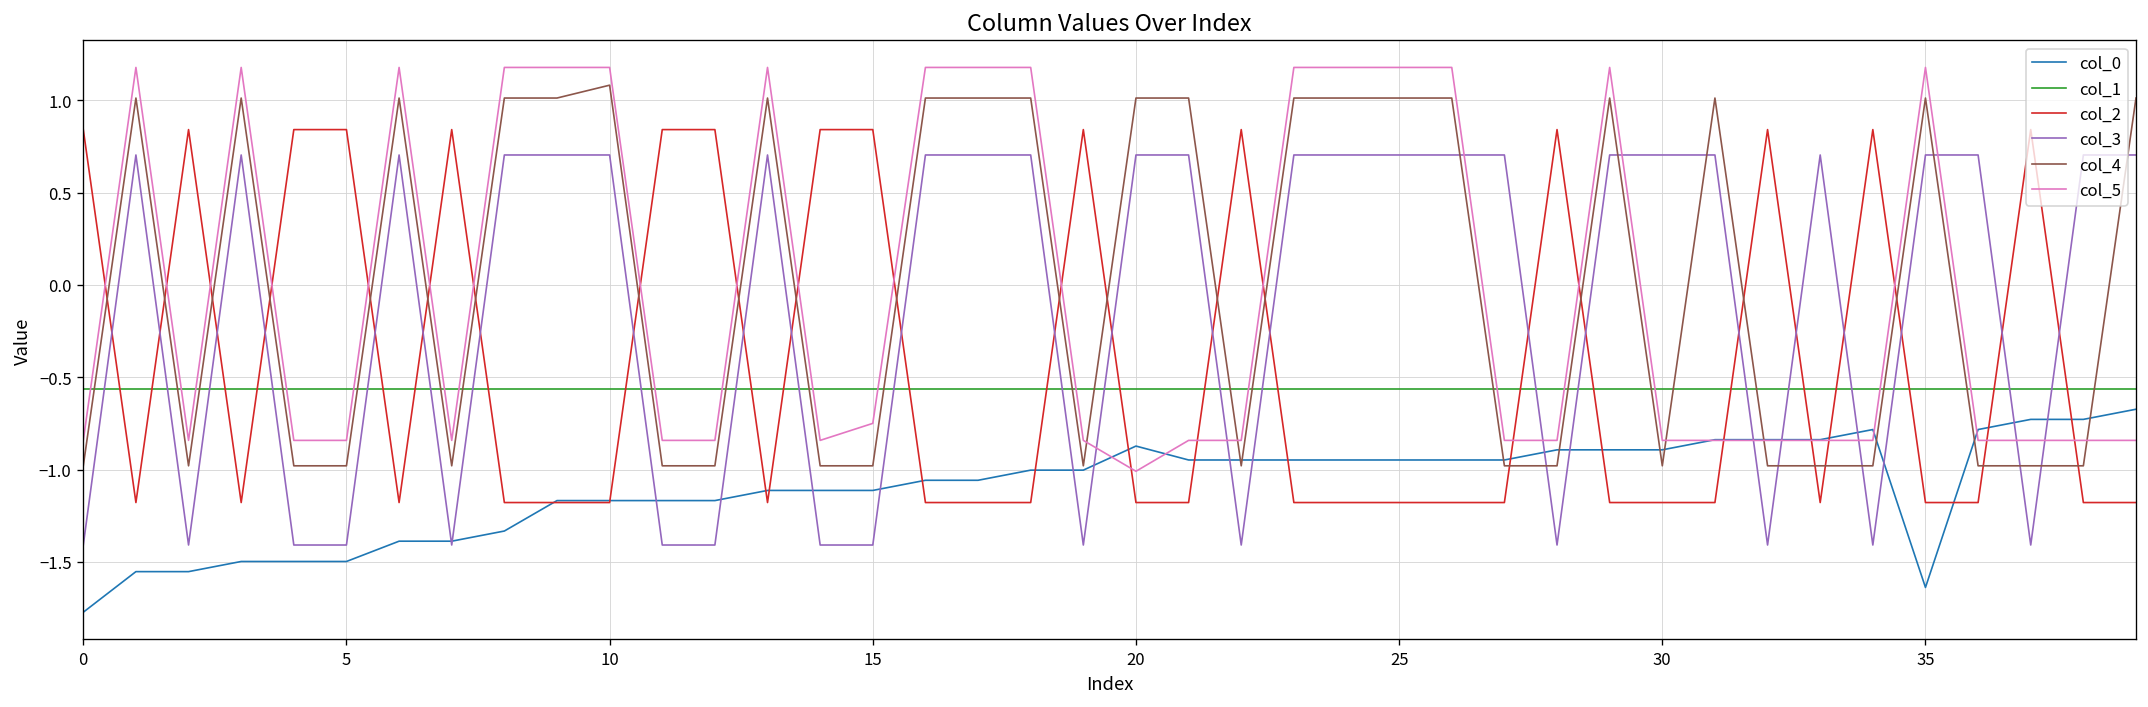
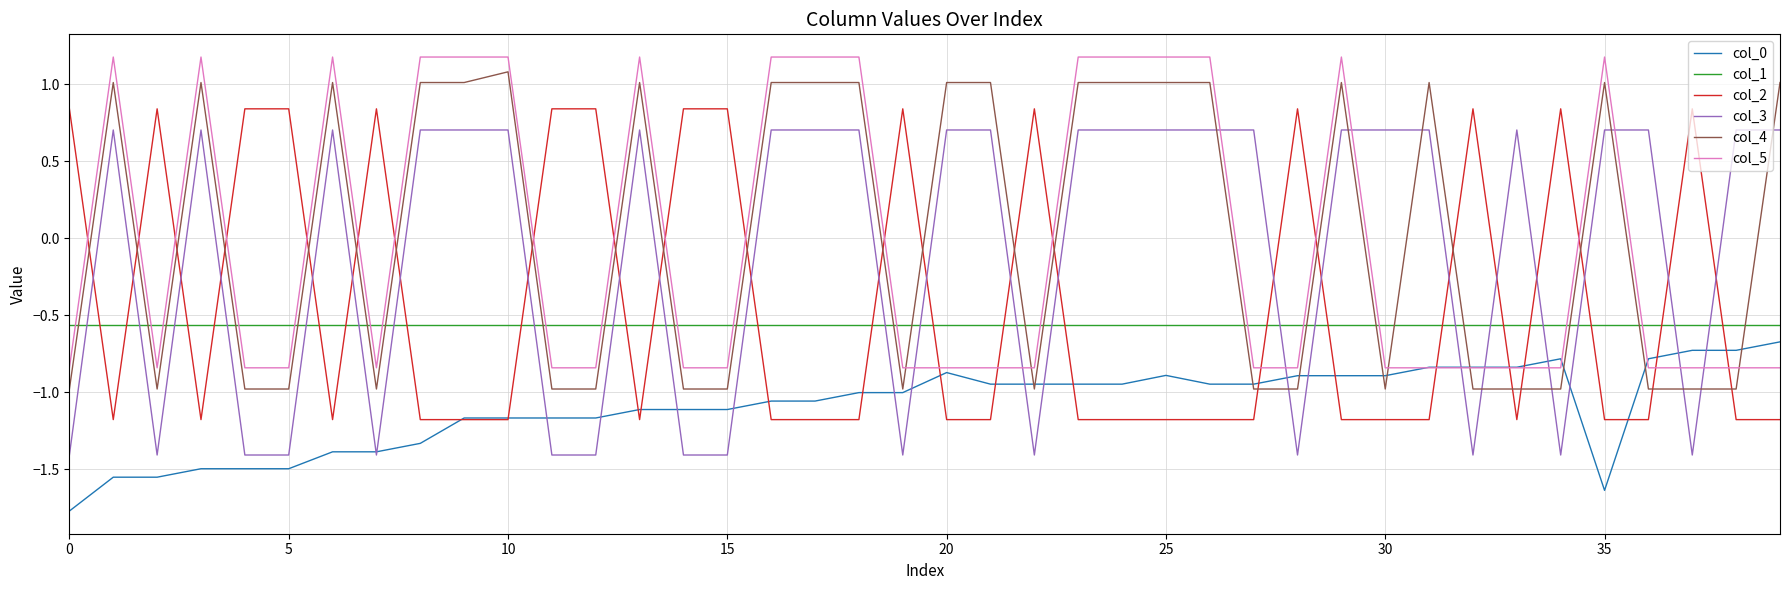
col_5, 15: -0.75 -> -0.84
col_5, 20: -1.01 -> -0.84
col_0, 25: -0.95 -> -0.89
